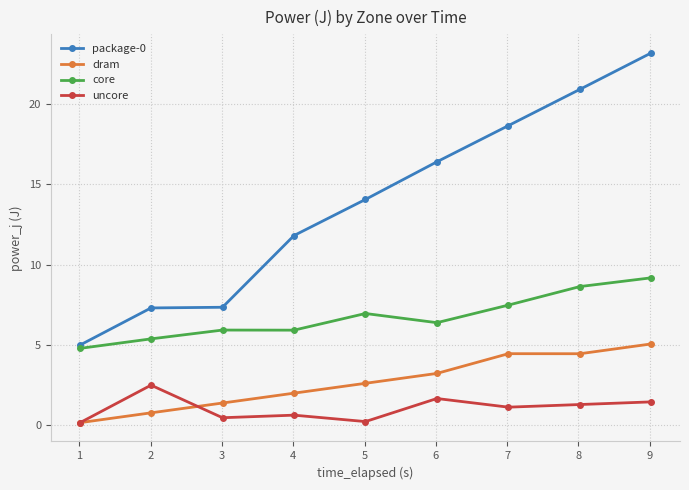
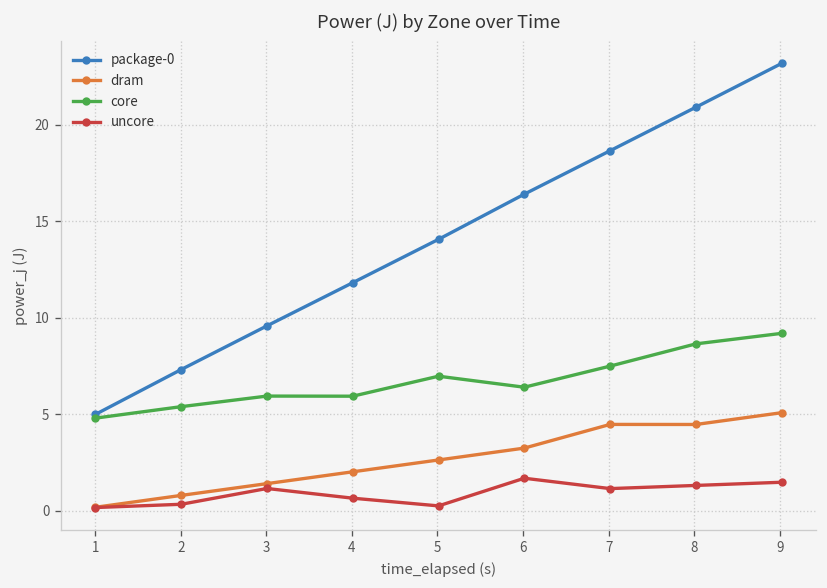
uncore, 2: 2.5 -> 0.3
package-0, 3: 7.4 -> 9.6
uncore, 3: 0.5 -> 1.1
